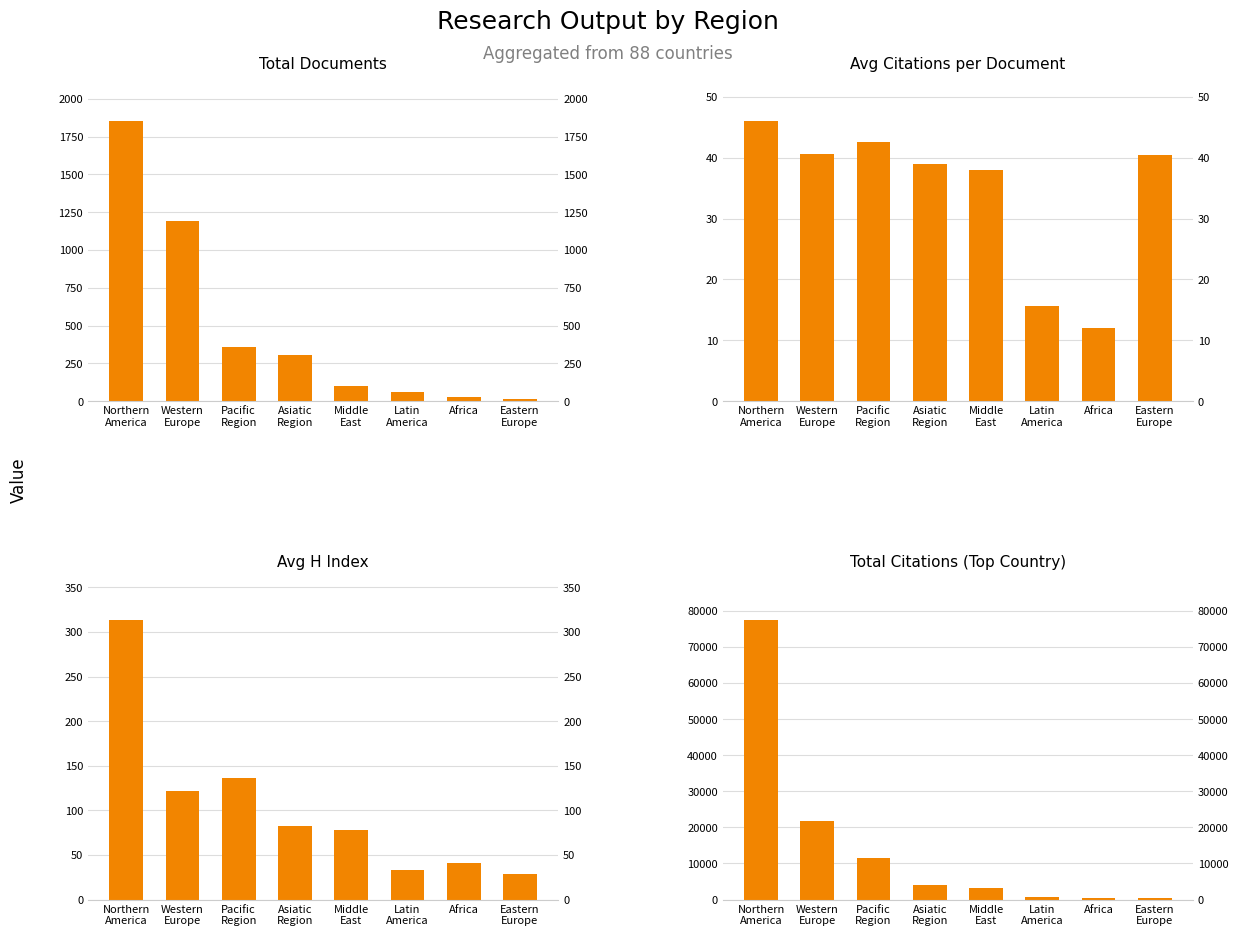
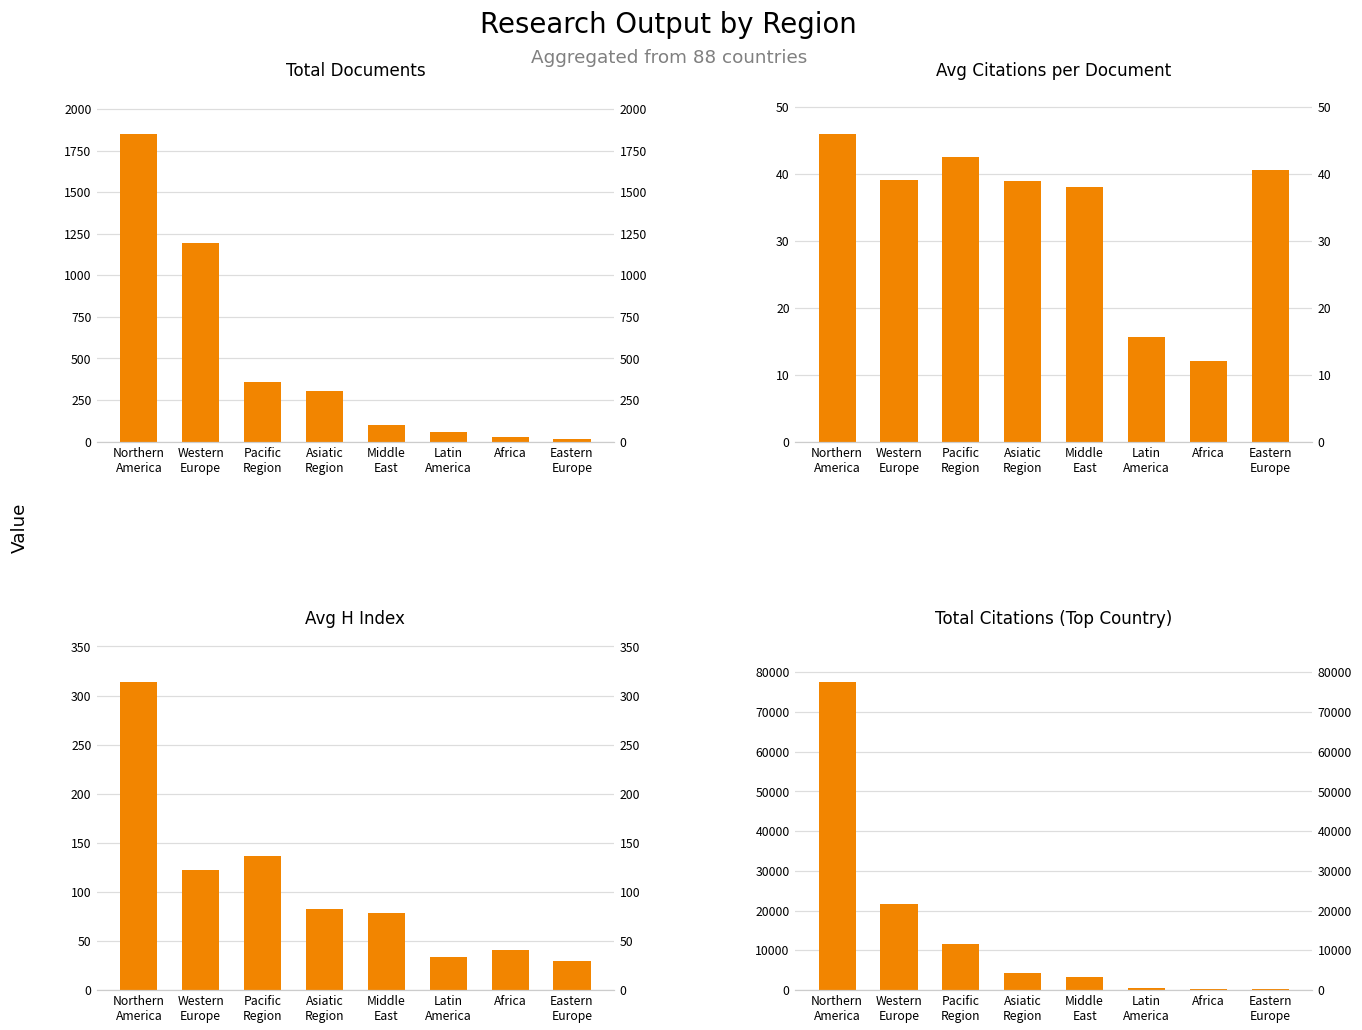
Avg Citations per Document, Western Europe: 41 -> 39
